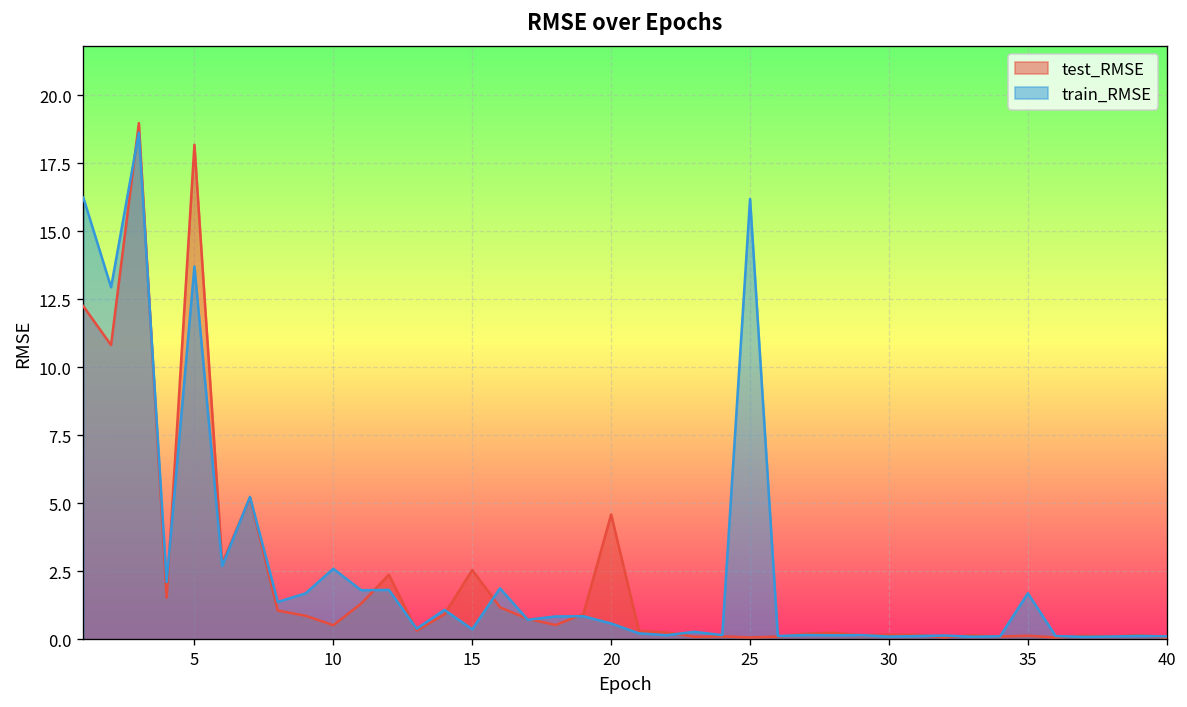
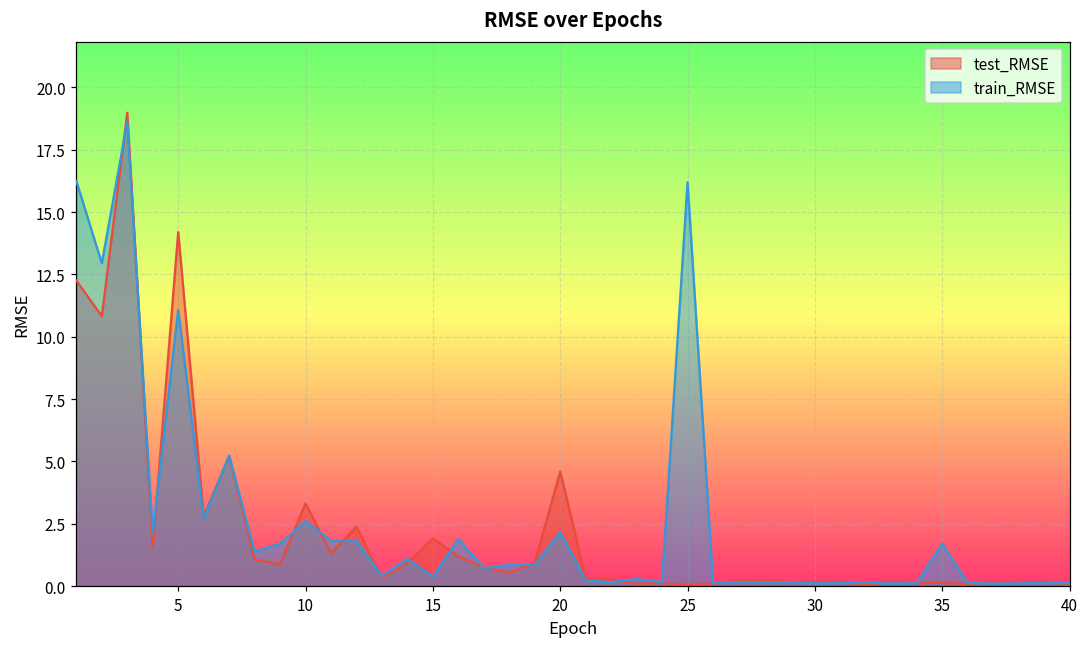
test_RMSE, 5: 18.2 -> 14.2
train_RMSE, 5: 13.7 -> 11.1
test_RMSE, 10: 0.5 -> 3.3
test_RMSE, 15: 2.6 -> 1.9
train_RMSE, 20: 0.6 -> 2.2
